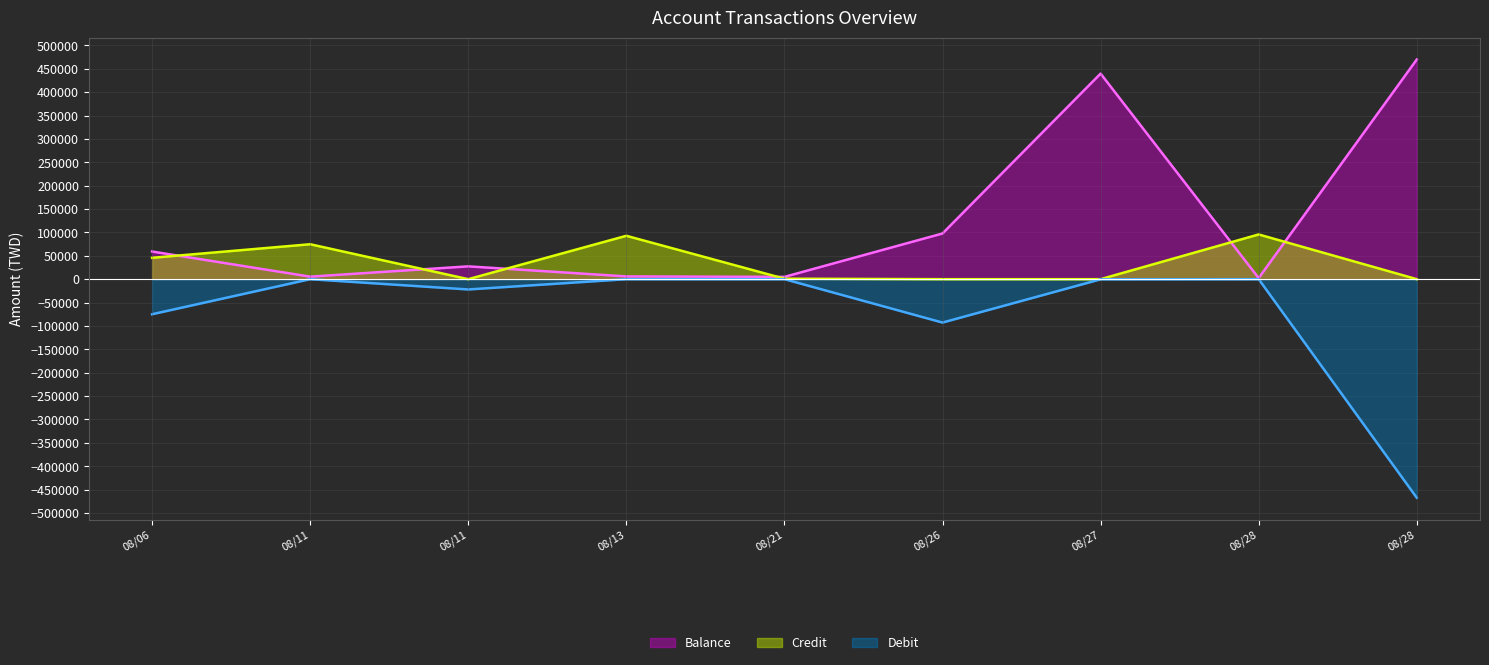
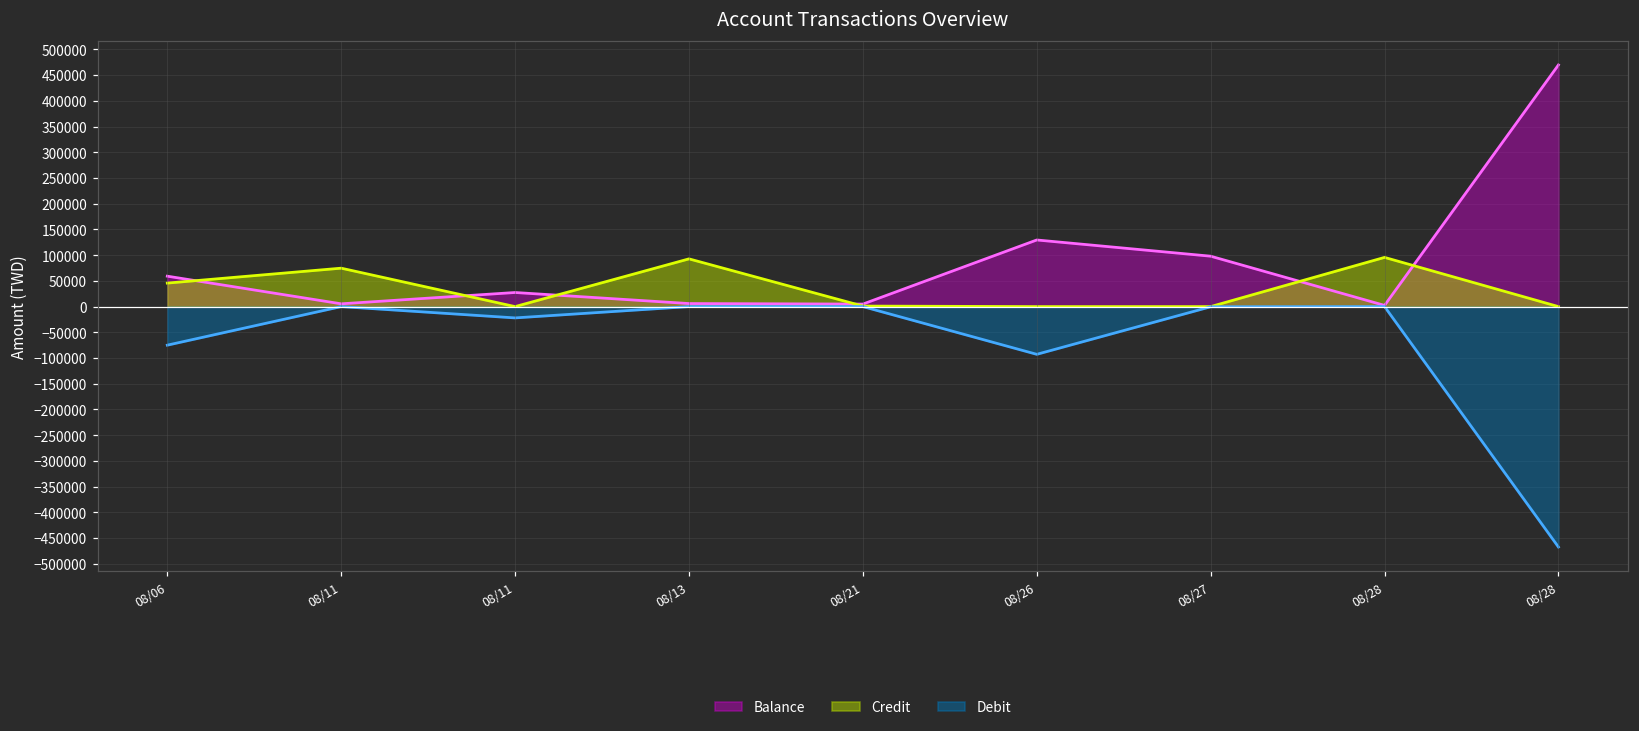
Balance, 08/26: 100000 -> 130000
Balance, 08/27: 440000 -> 100000
